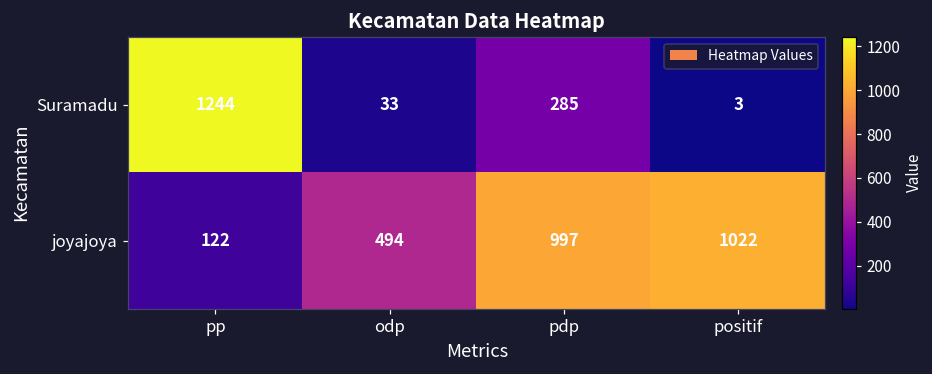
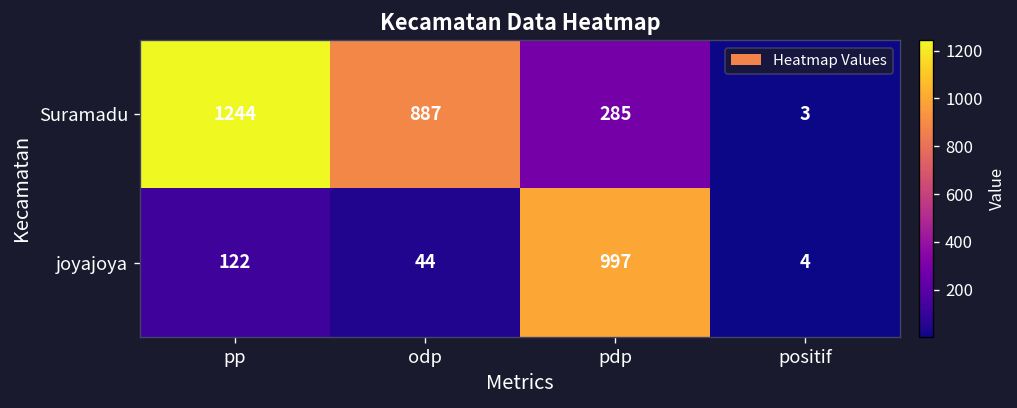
Suramadu, odp: 33 -> 887
joyajoya, odp: 494 -> 44
joyajoya, positif: 1022 -> 4
